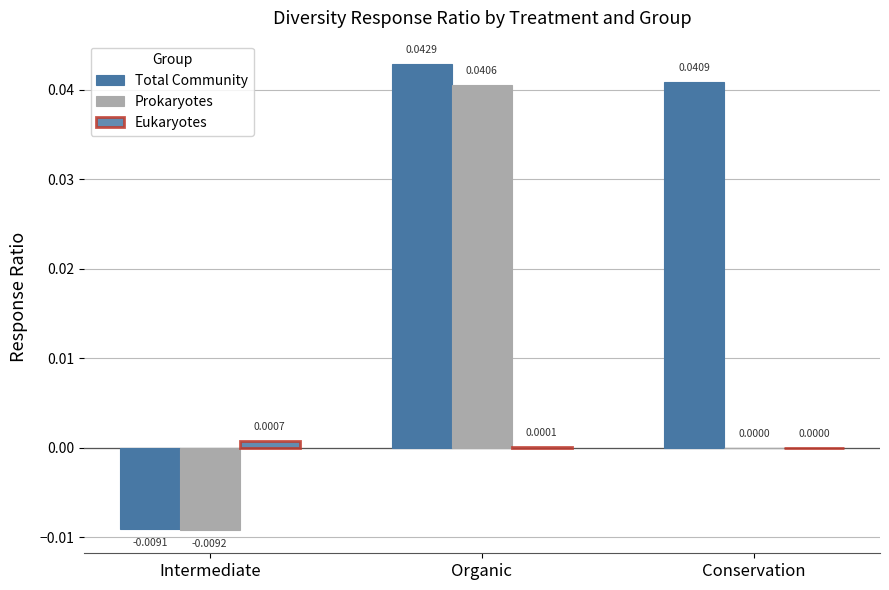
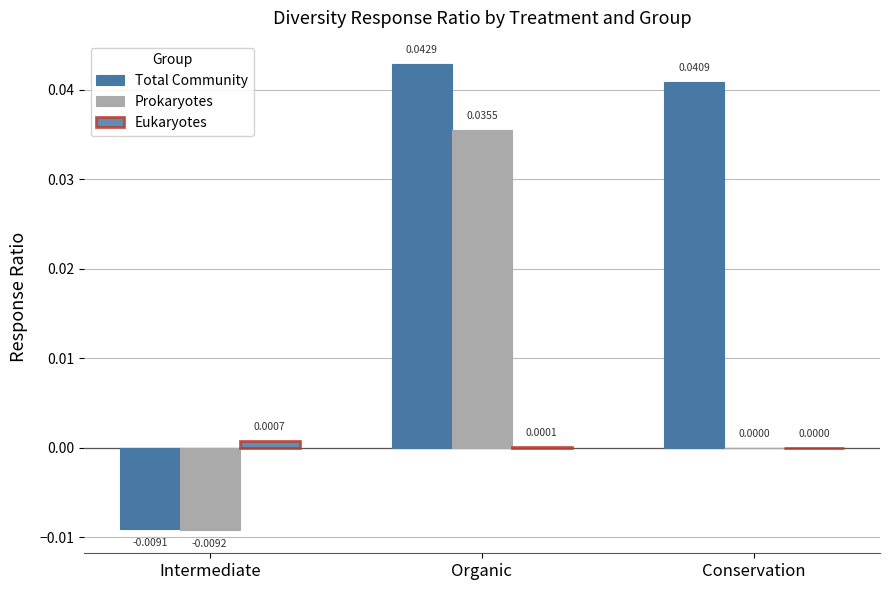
Prokaryotes, Organic: 0.0406 -> 0.0355
